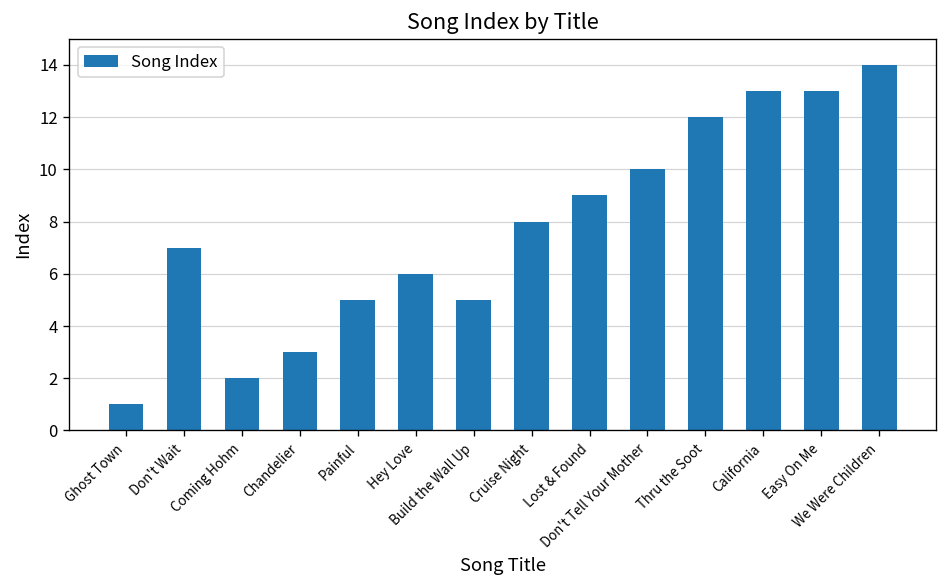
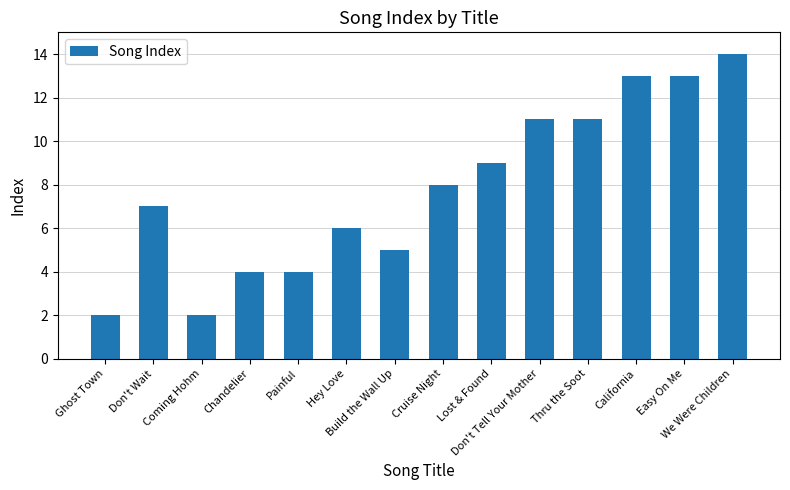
Ghost Town: 1 -> 2
Chandelier: 3 -> 4
Painful: 5 -> 4
Don't Tell Your Mother: 10 -> 11
Thru the Soot: 12 -> 11
